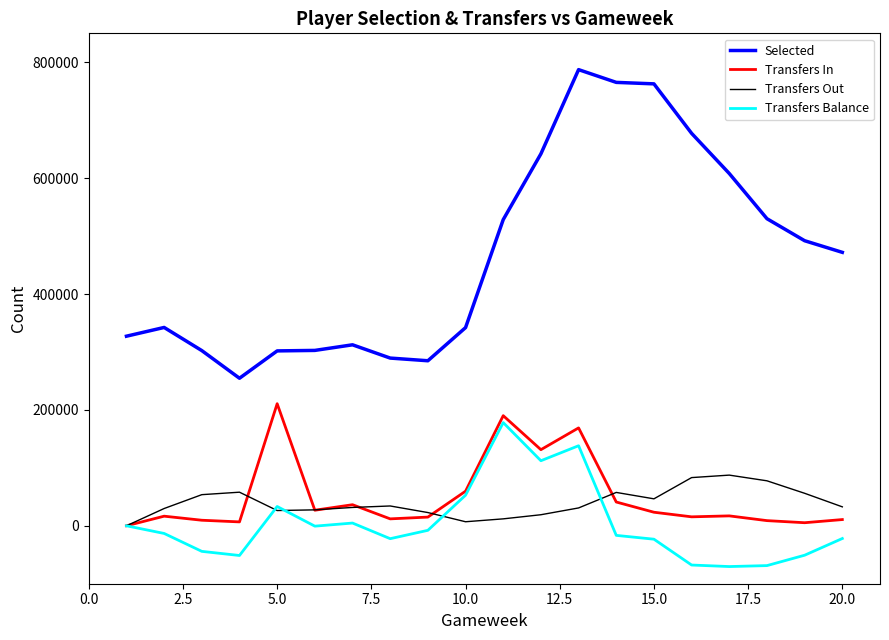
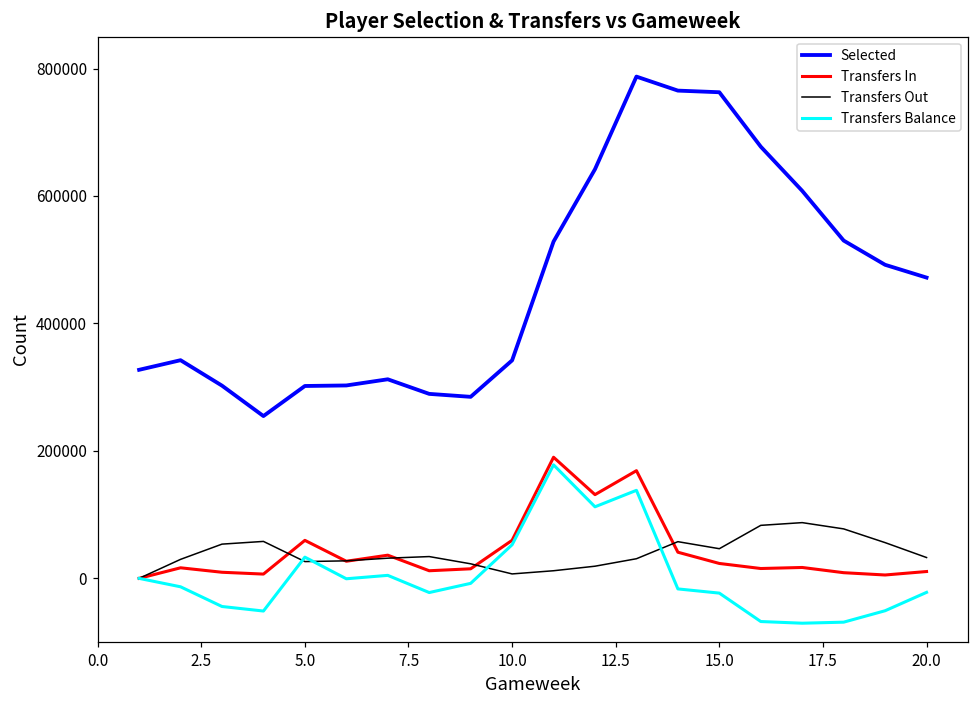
Transfers In, 5.0: 210000 -> 60000
